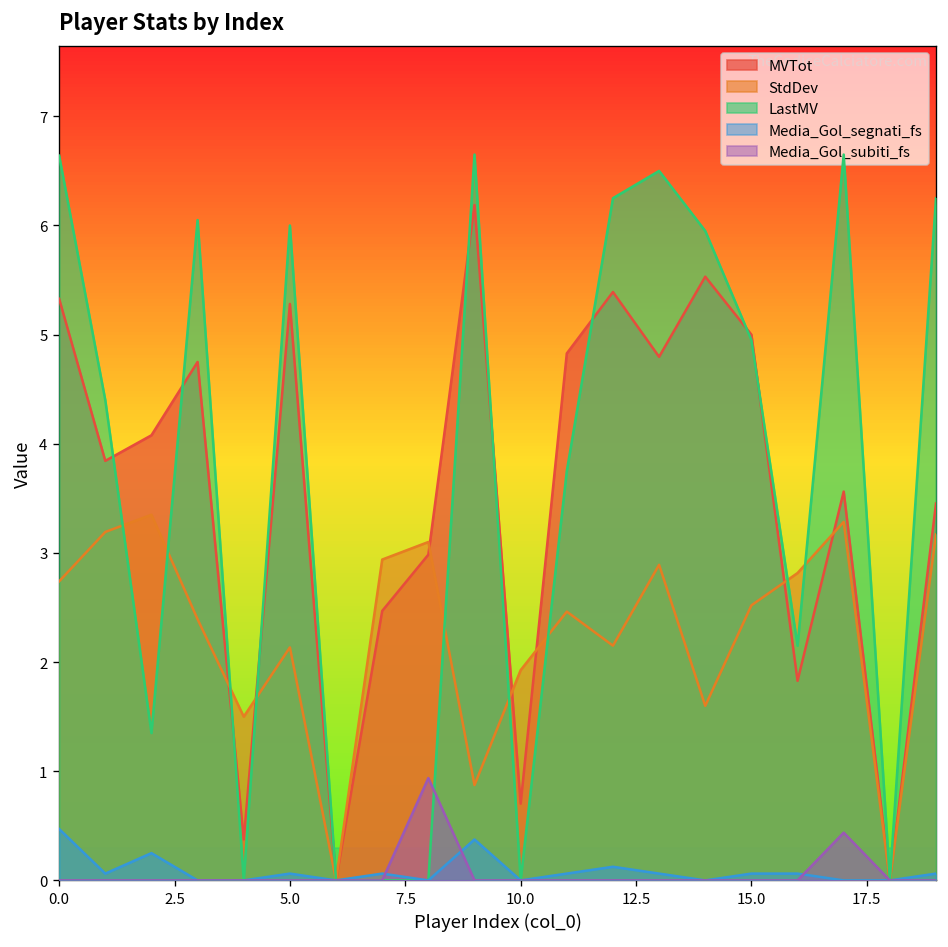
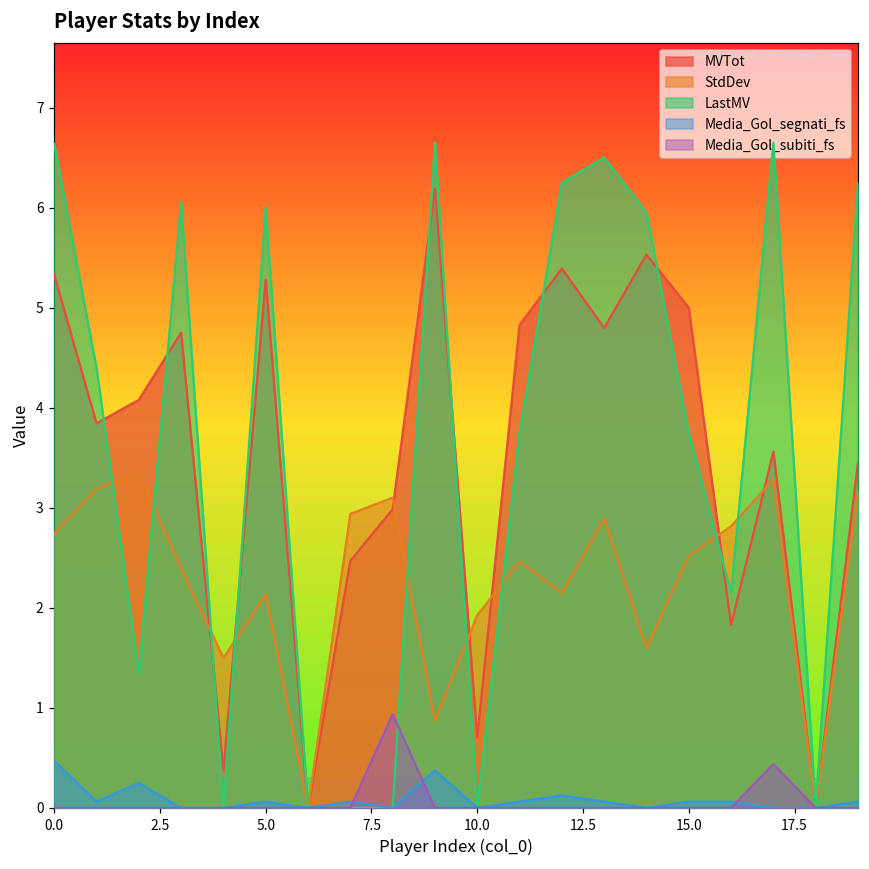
LastMV, 15.0: 5.0 -> 3.8
